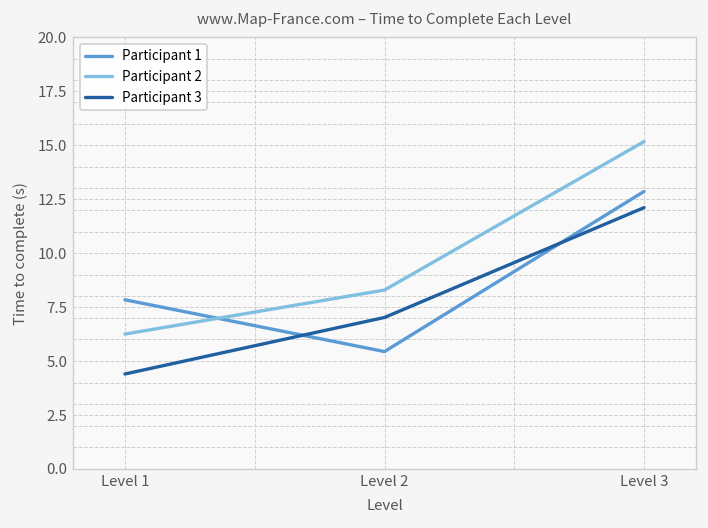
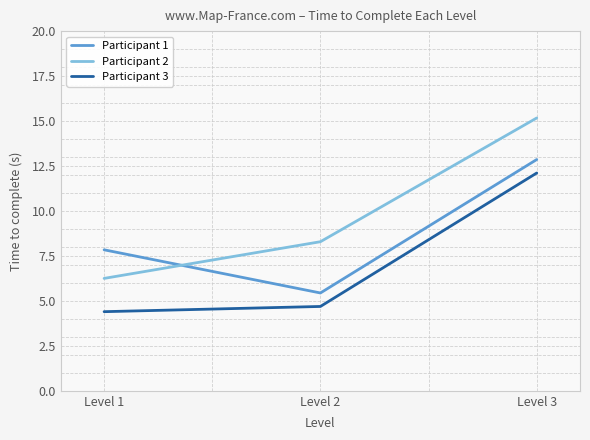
Participant 3, Level 2: 7.0 -> 4.7
